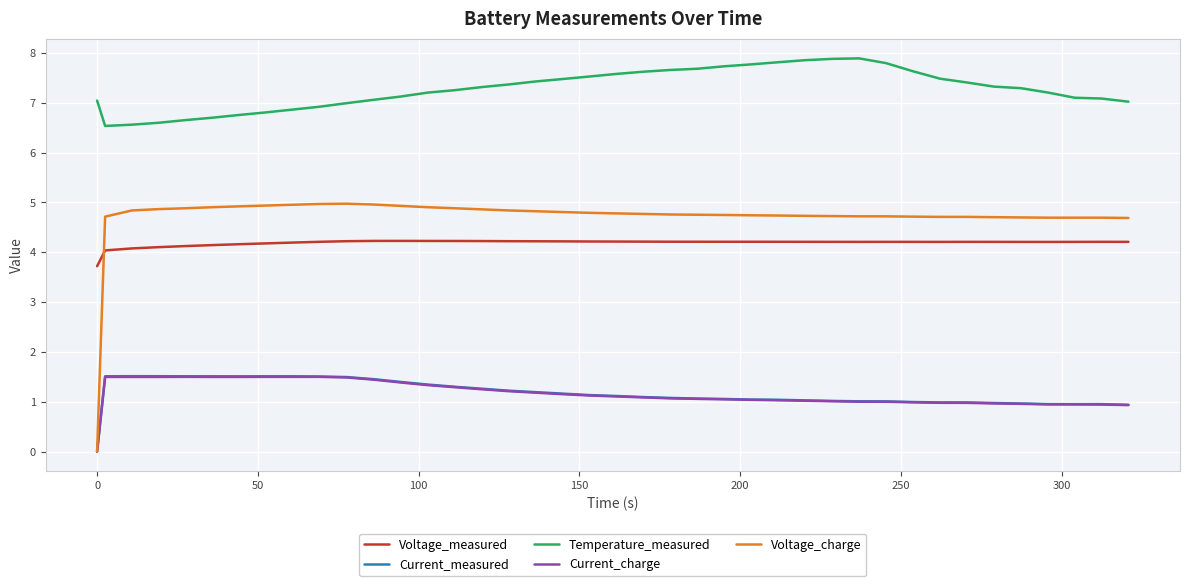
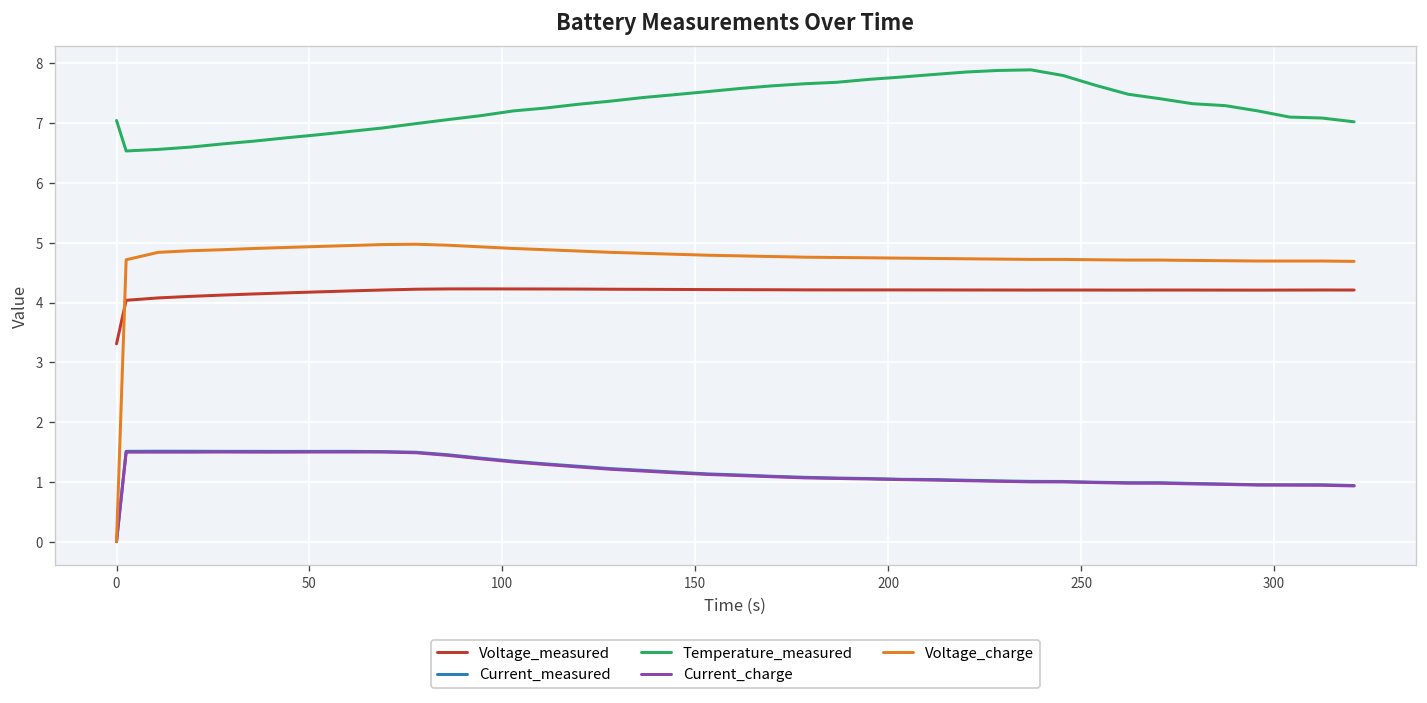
Voltage_measured, 0: 3.7 -> 3.3
